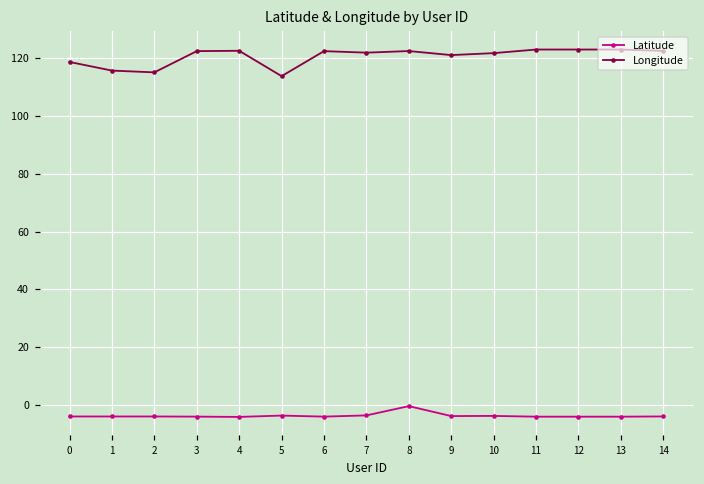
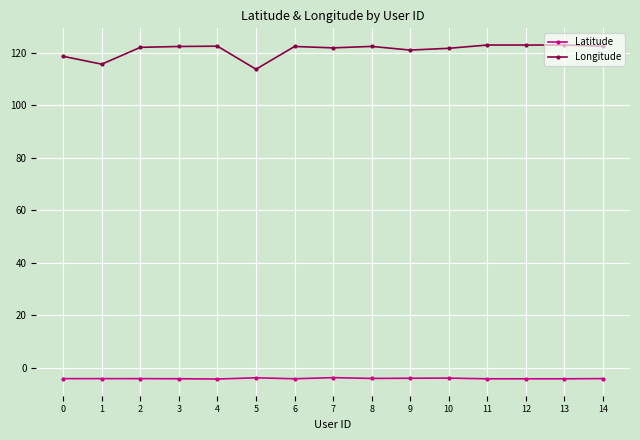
Longitude, 2: 115 -> 122
Latitude, 8: 0 -> -4
